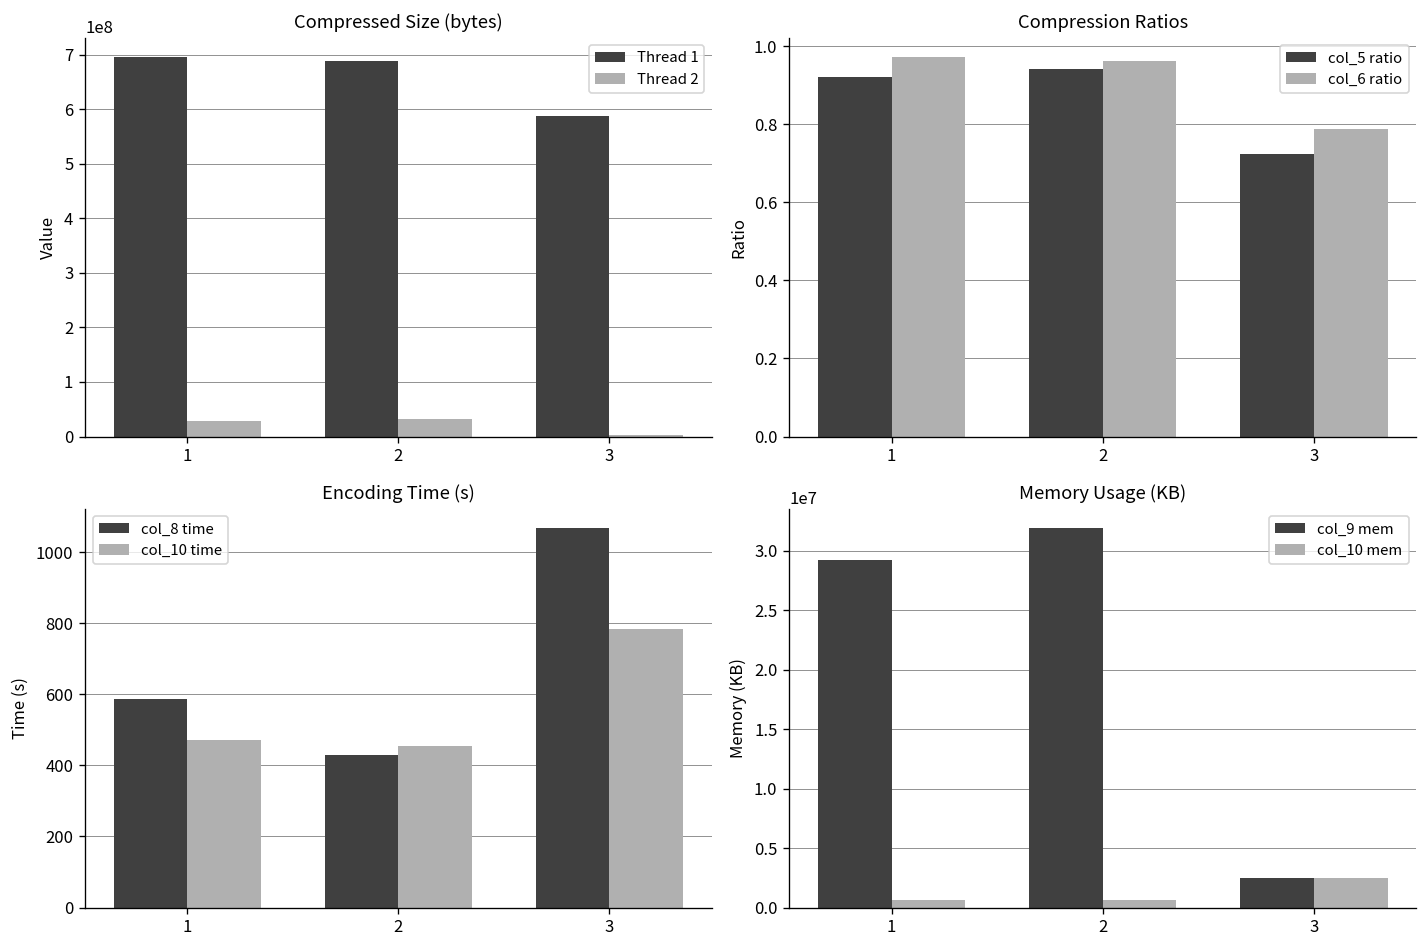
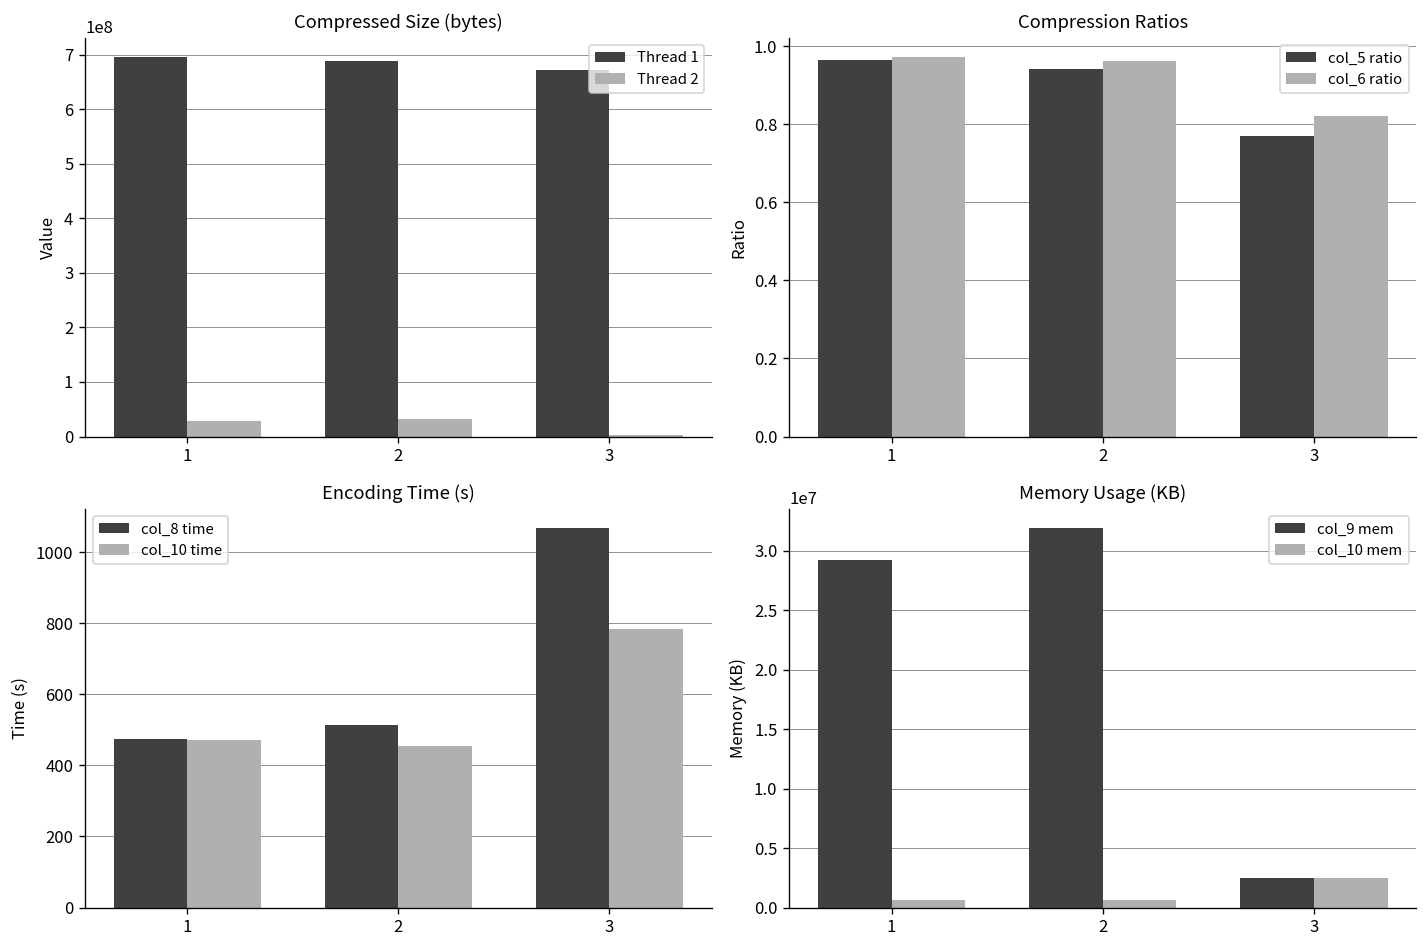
Compressed Size (bytes), Thread 1, 3: 590000000 -> 670000000
Compression Ratios, col_5 ratio, 1: 0.92 -> 0.96
Compression Ratios, col_5 ratio, 3: 0.73 -> 0.77
Compression Ratios, col_6 ratio, 3: 0.79 -> 0.82
Encoding Time (s), col_8 time, 1: 590 -> 470
Encoding Time (s), col_8 time, 2: 430 -> 510
